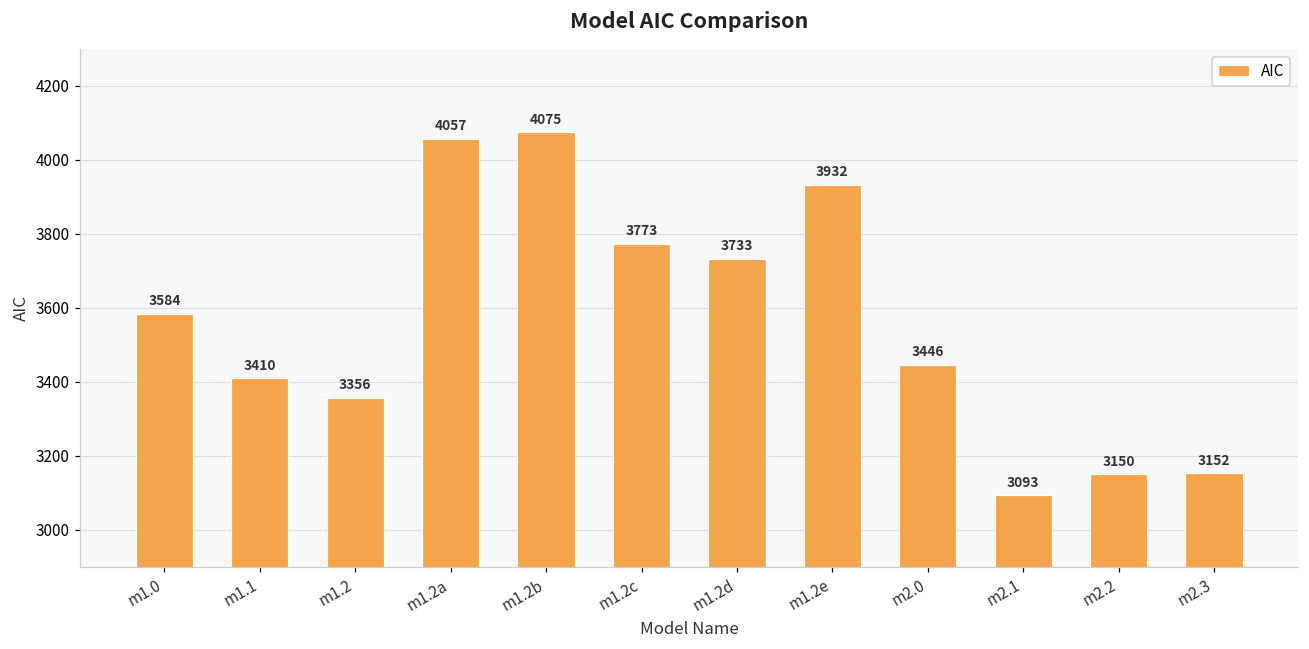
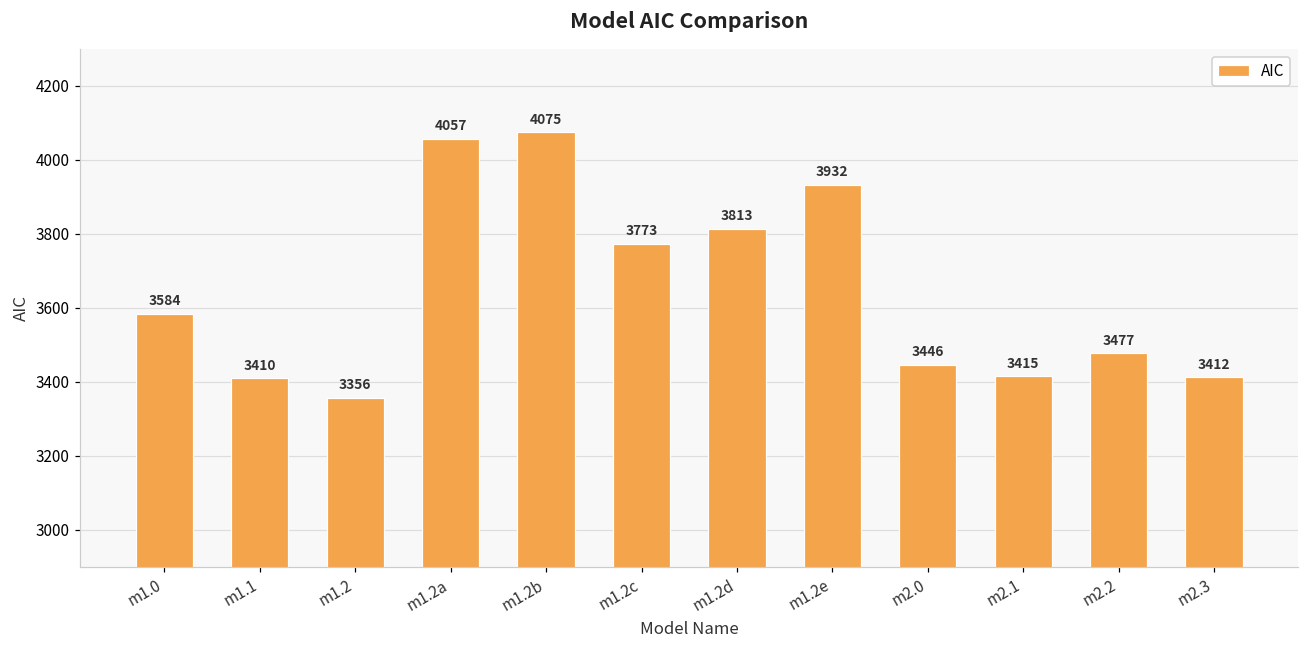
m1.2d: 3733 -> 3813
m2.1: 3093 -> 3415
m2.2: 3150 -> 3477
m2.3: 3152 -> 3412
